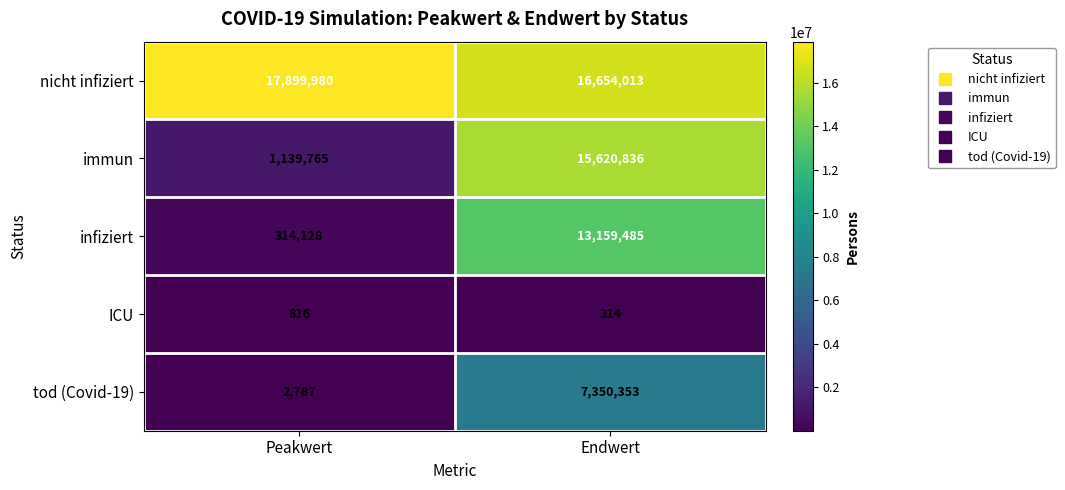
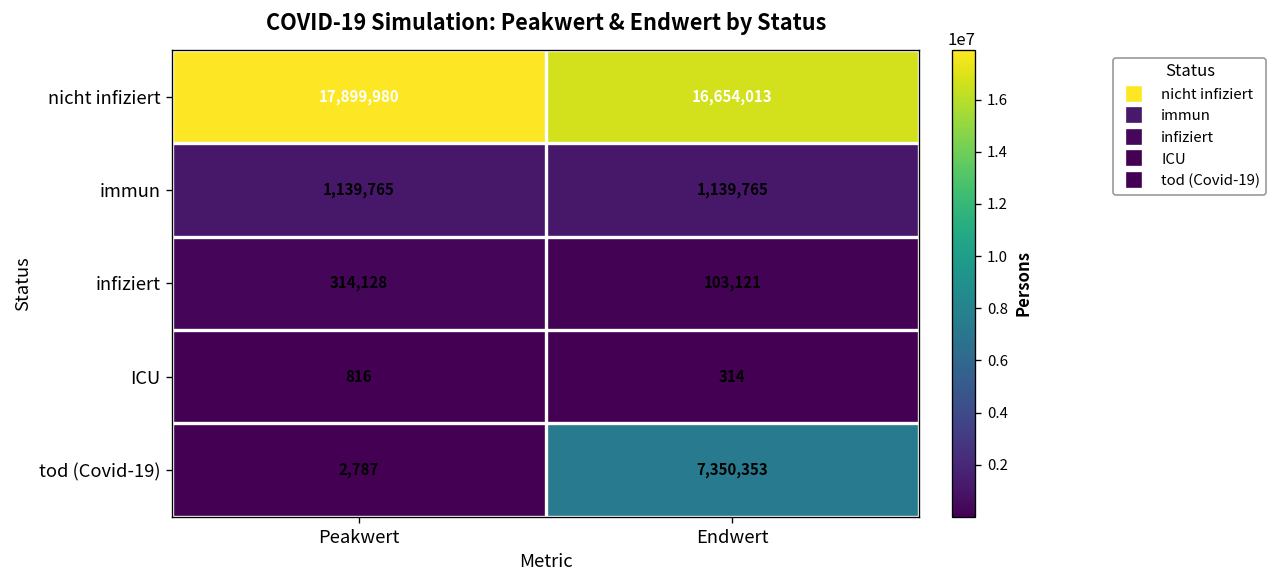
immun, Endwert: 15,620,836 -> 1,139,765
infiziert, Endwert: 13,159,485 -> 103,121
